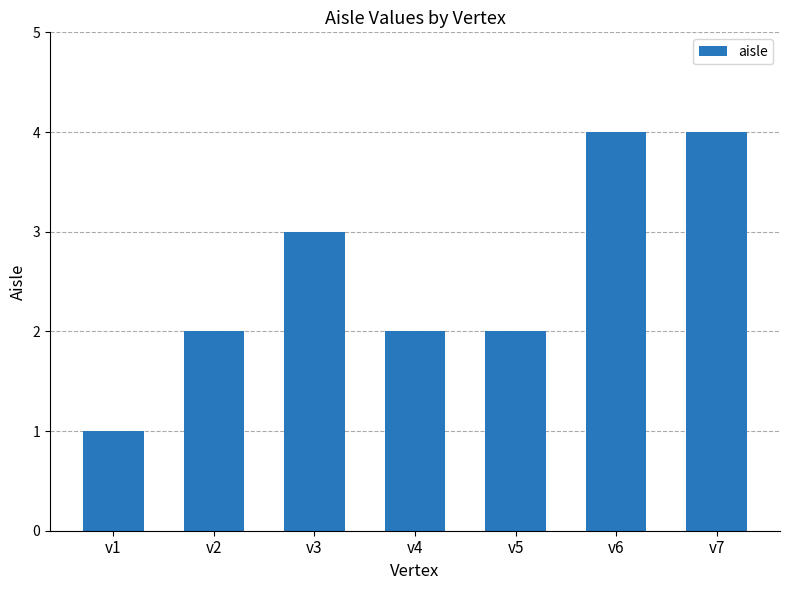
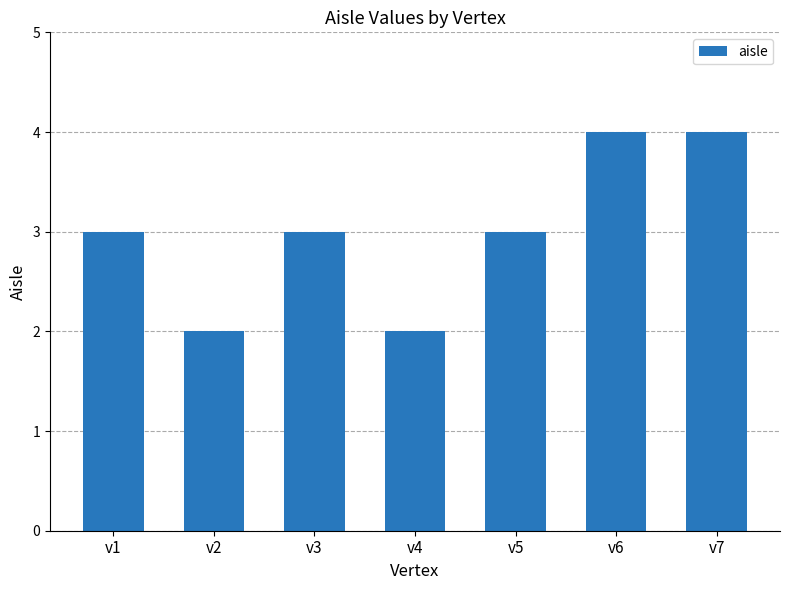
v1: 1 -> 3
v5: 2 -> 3
